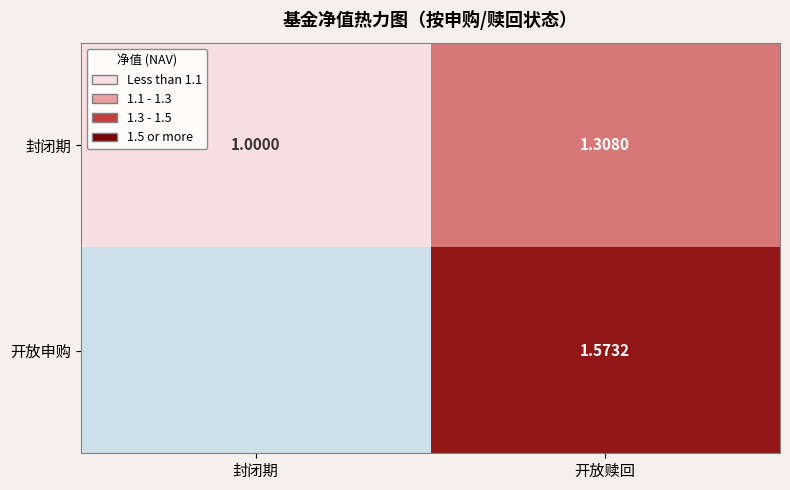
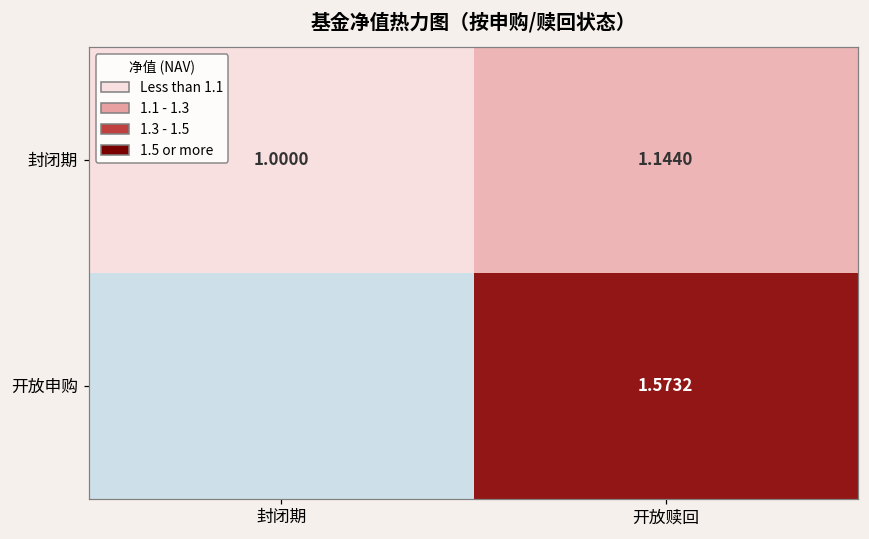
封闭期, 开放赎回: 1.3080 -> 1.1440
